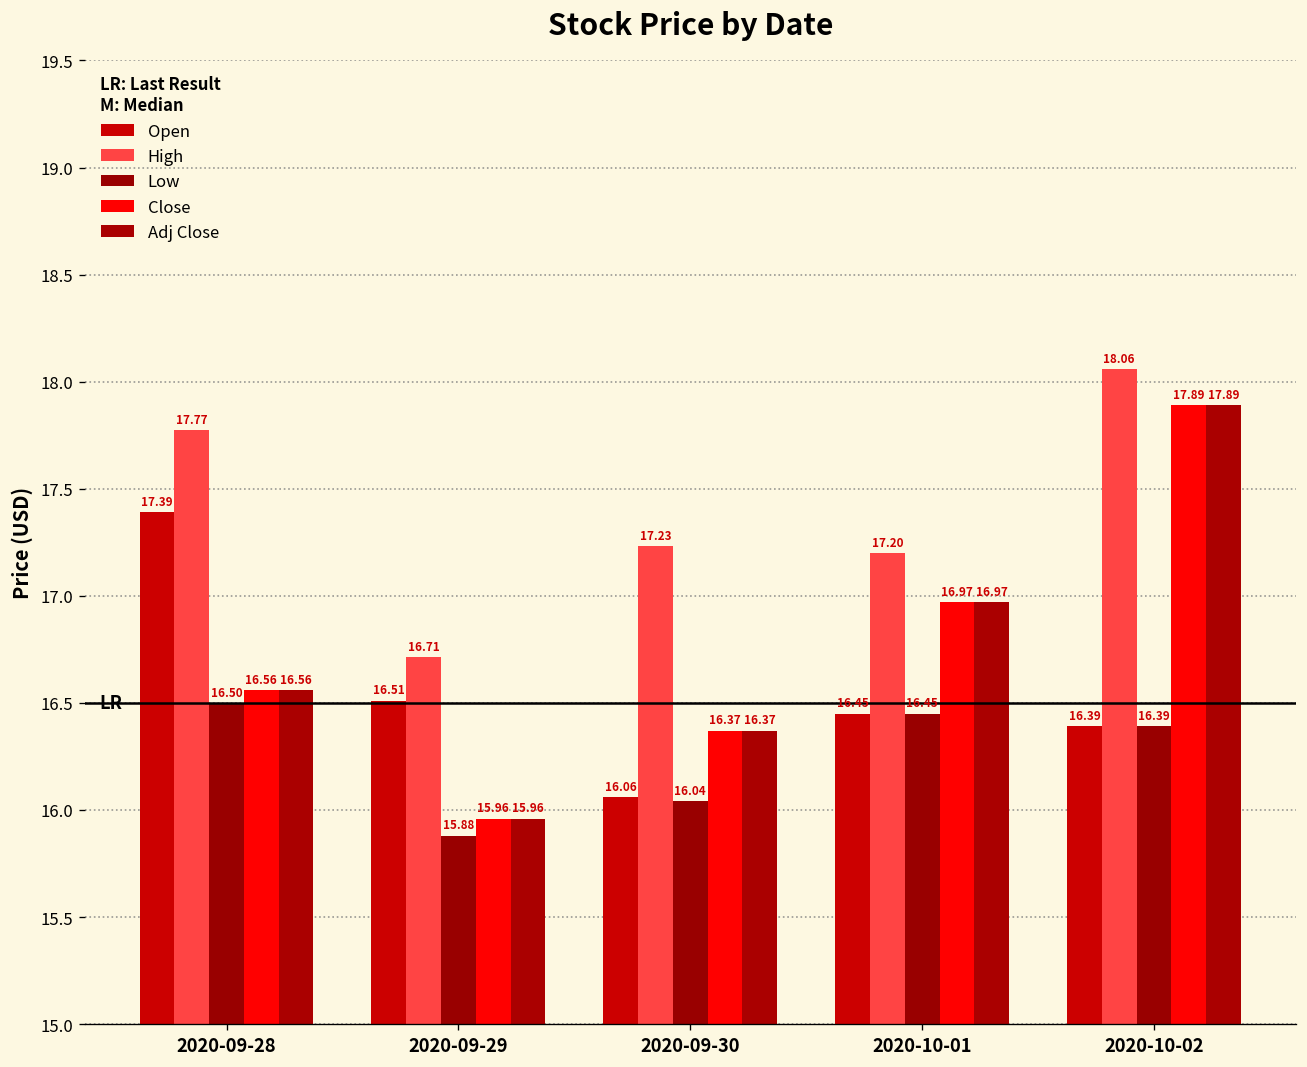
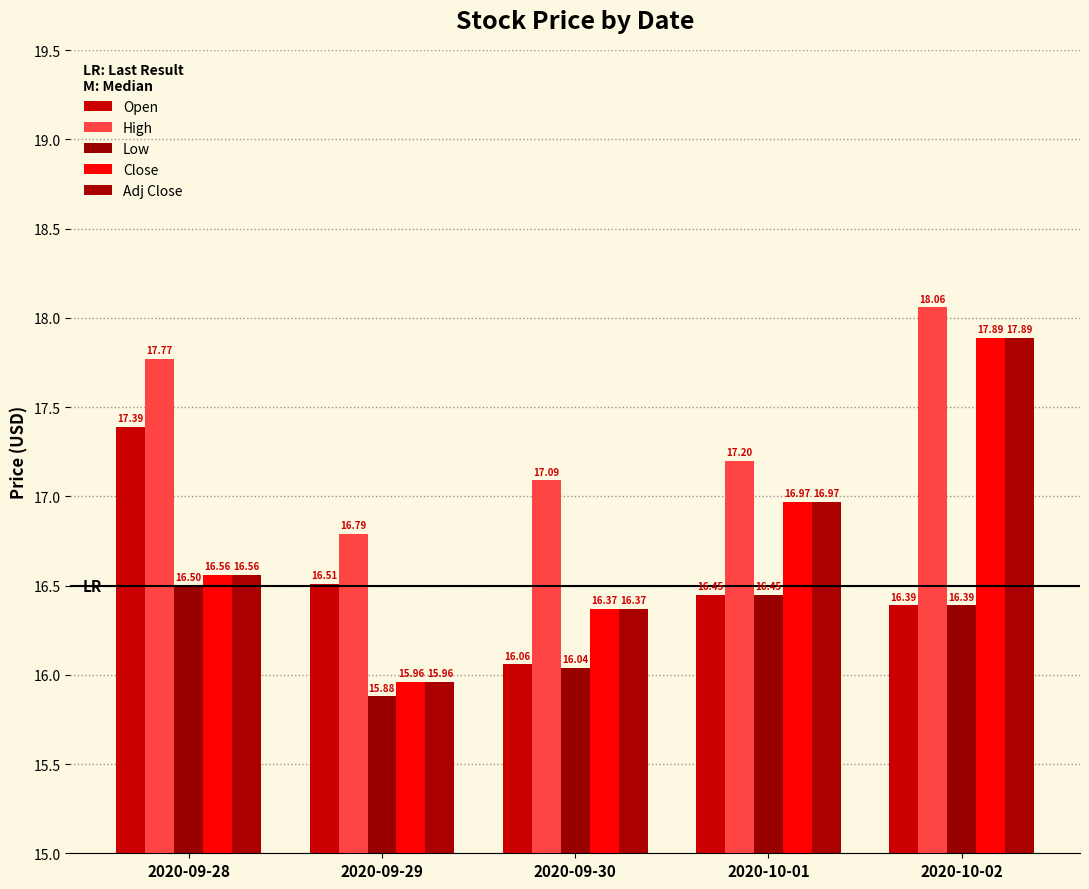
High, 2020-09-29: 16.71 -> 16.79
High, 2020-09-30: 17.23 -> 17.09
